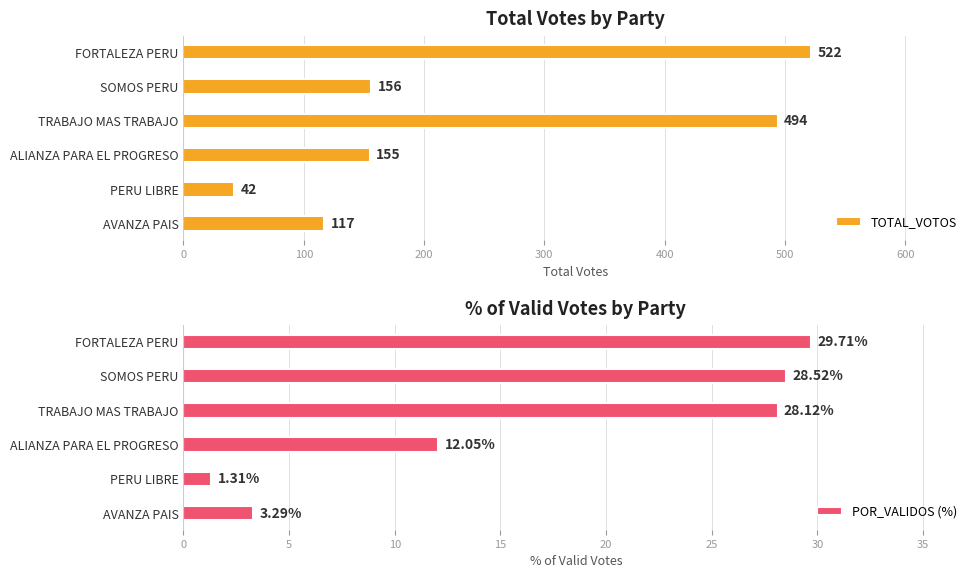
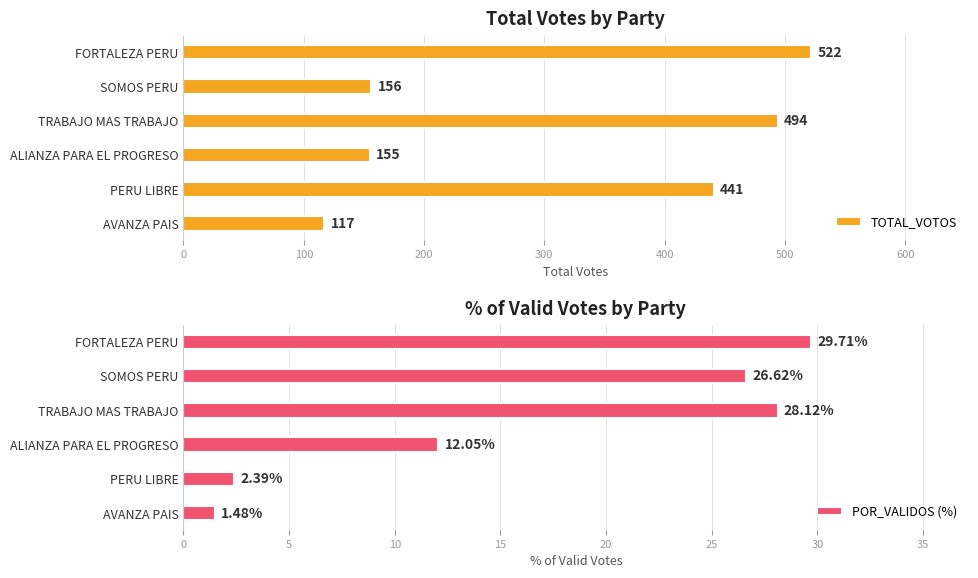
Total Votes by Party, PERU LIBRE: 42 -> 441
% of Valid Votes by Party, SOMOS PERU: 28.52% -> 26.62%
% of Valid Votes by Party, PERU LIBRE: 1.31% -> 2.39%
% of Valid Votes by Party, AVANZA PAIS: 3.29% -> 1.48%
